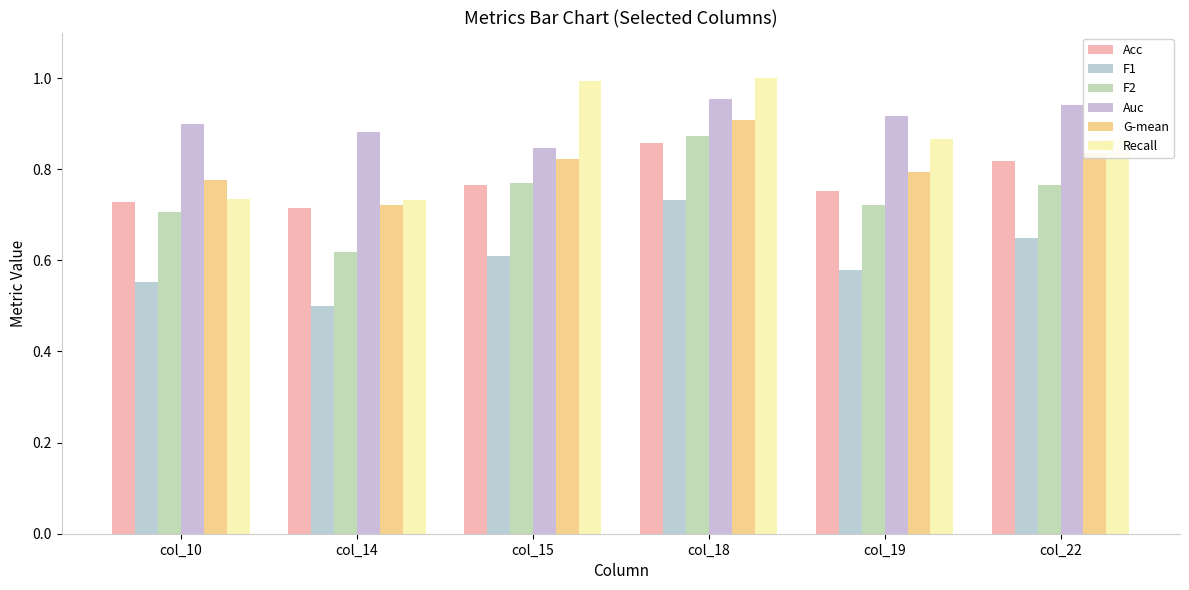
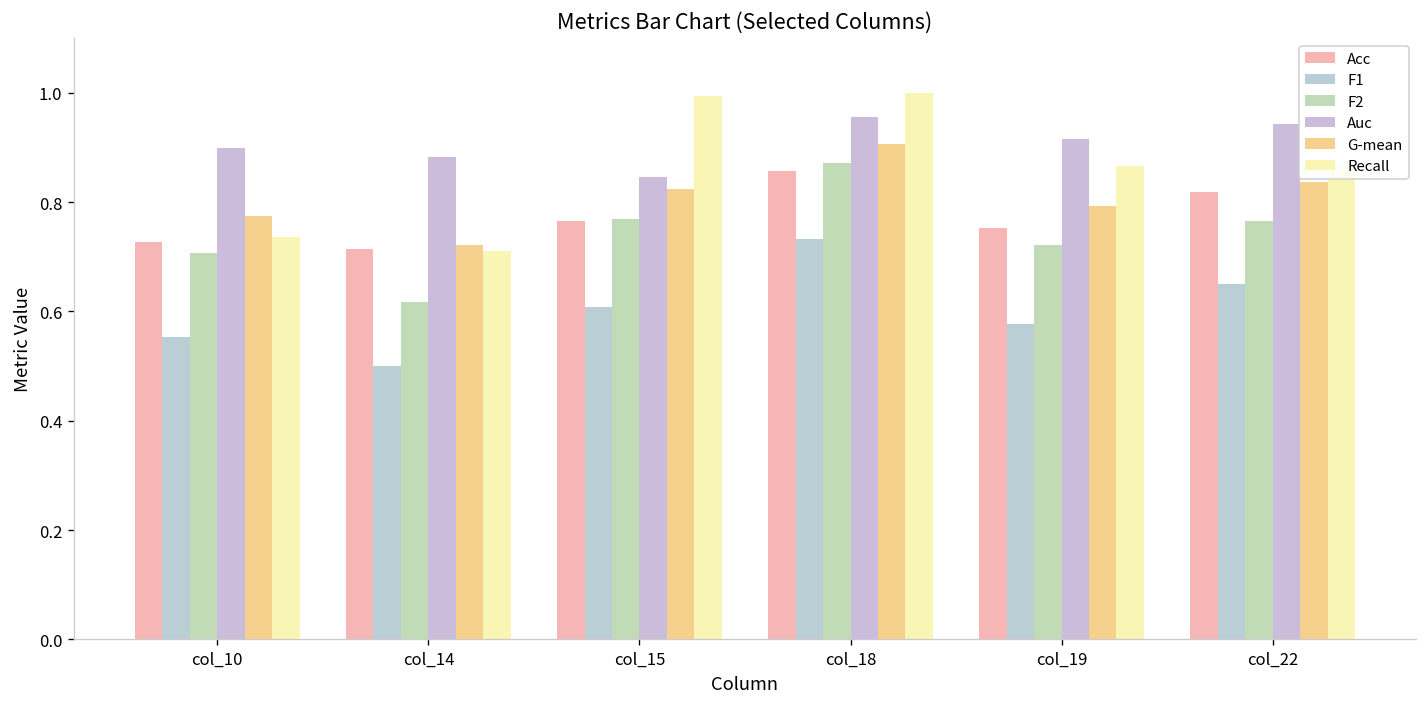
Recall, col_14: 0.73 -> 0.71
